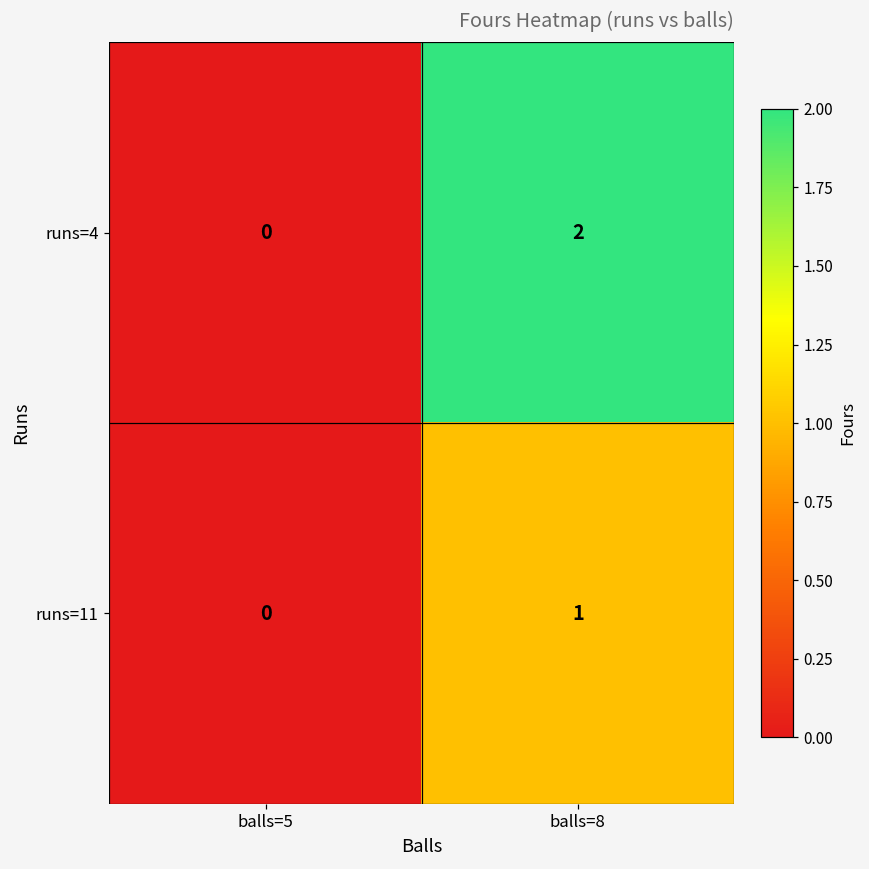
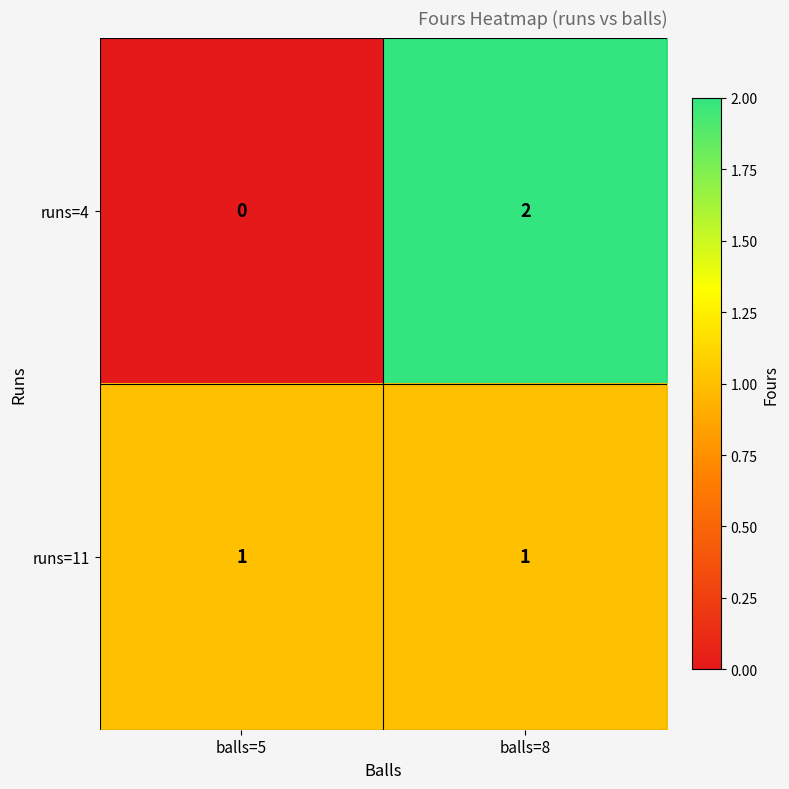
runs=11, balls=5: 0 -> 1
